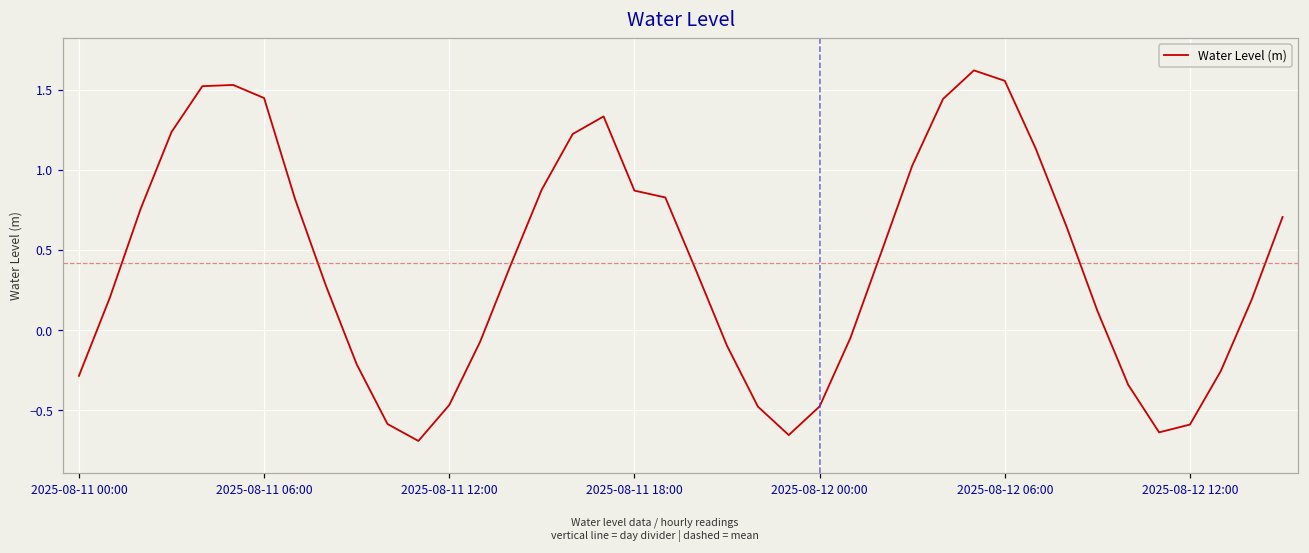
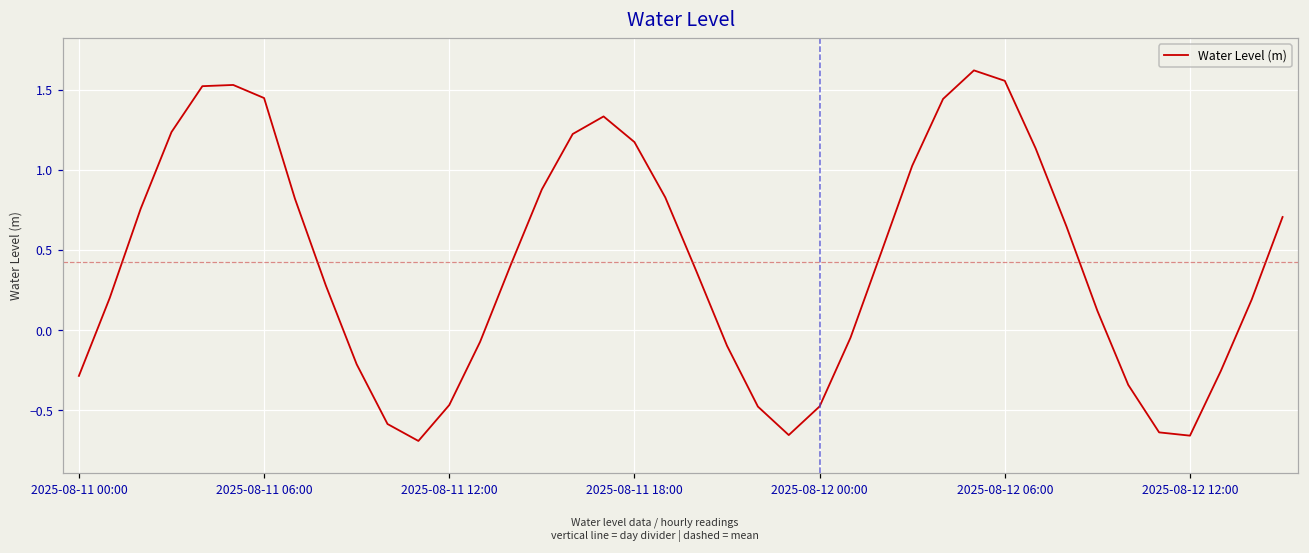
2025-08-11 18:00: 0.87 -> 1.17
2025-08-12 12:00: -0.59 -> -0.66
